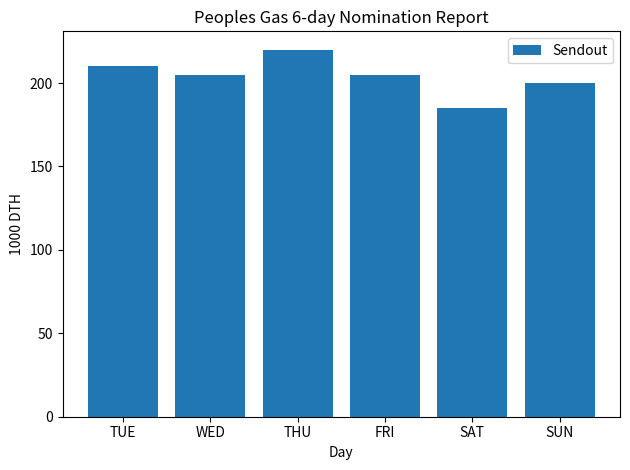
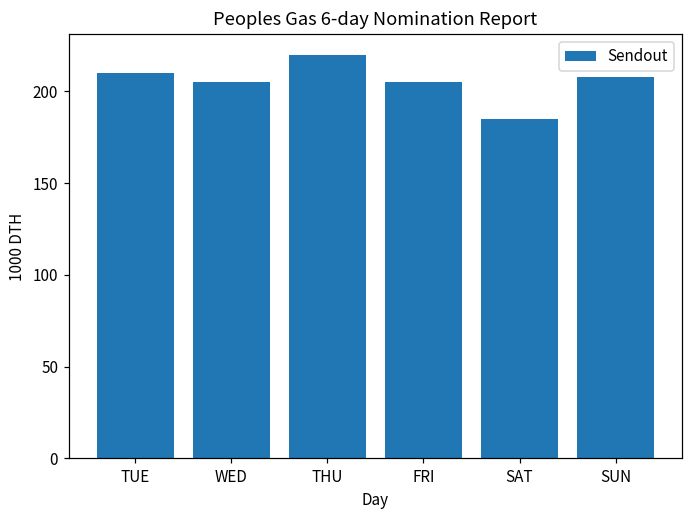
SUN: 200 -> 208
